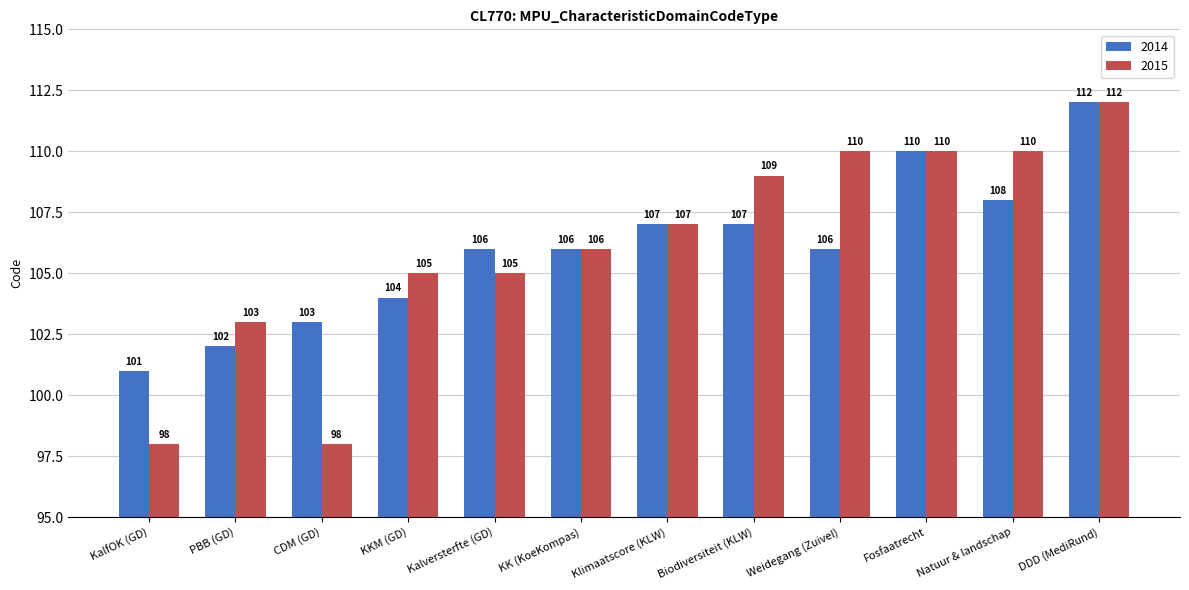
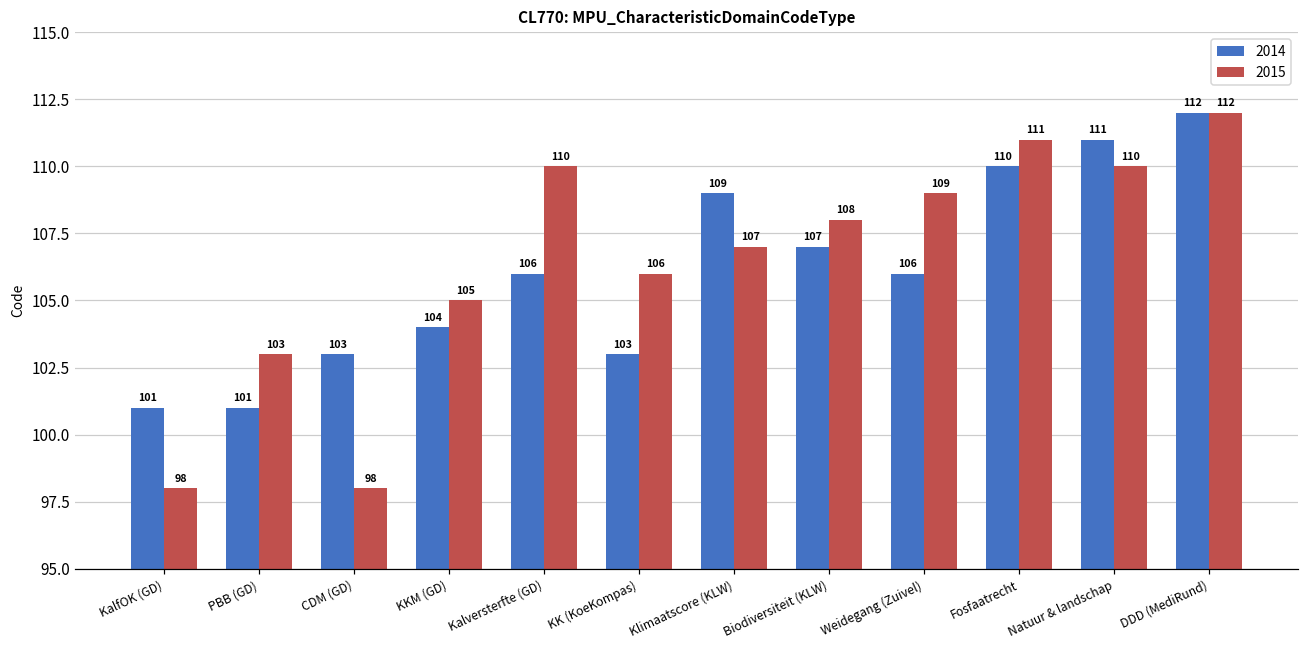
2014, PBB (GD): 102 -> 101
2015, Kalversterfte (GD): 105 -> 110
2014, KK (KoeKompas): 106 -> 103
2014, Klimaatscore (KLW): 107 -> 109
2015, Biodiversiteit (KLW): 109 -> 108
2015, Weidegang (Zuivel): 110 -> 109
2015, Fosfaatrecht: 110 -> 111
2014, Natuur & landschap: 108 -> 111
